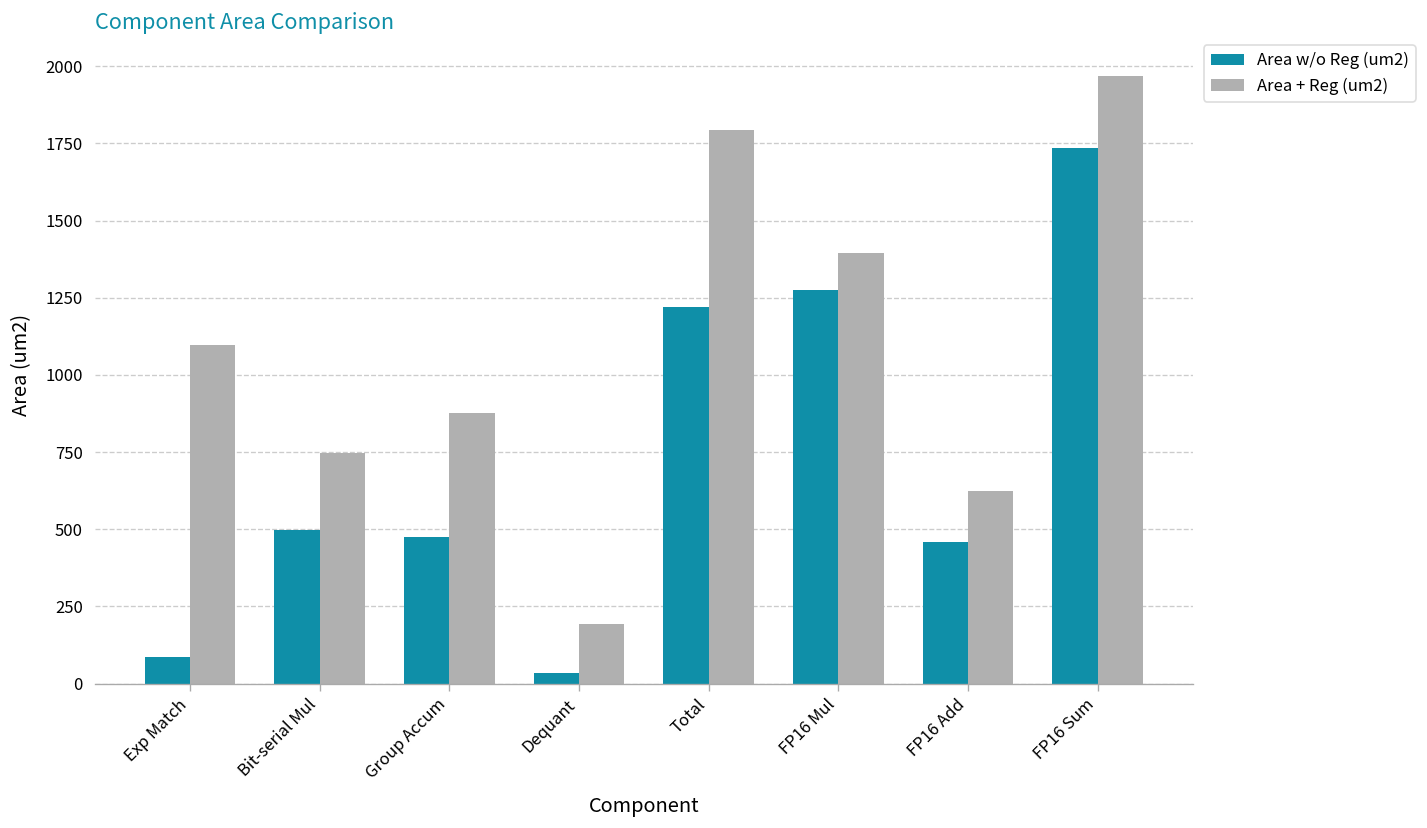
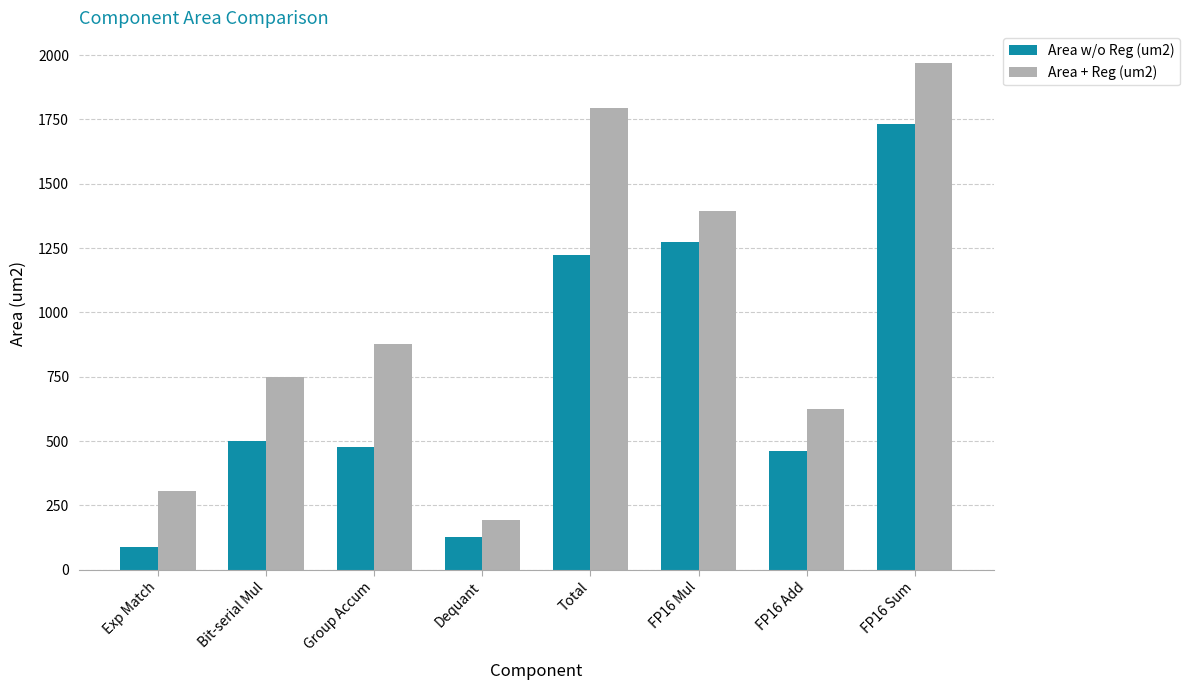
Area + Reg (um2), Exp Match: 1100 -> 310
Area w/o Reg (um2), Dequant: 40 -> 130
